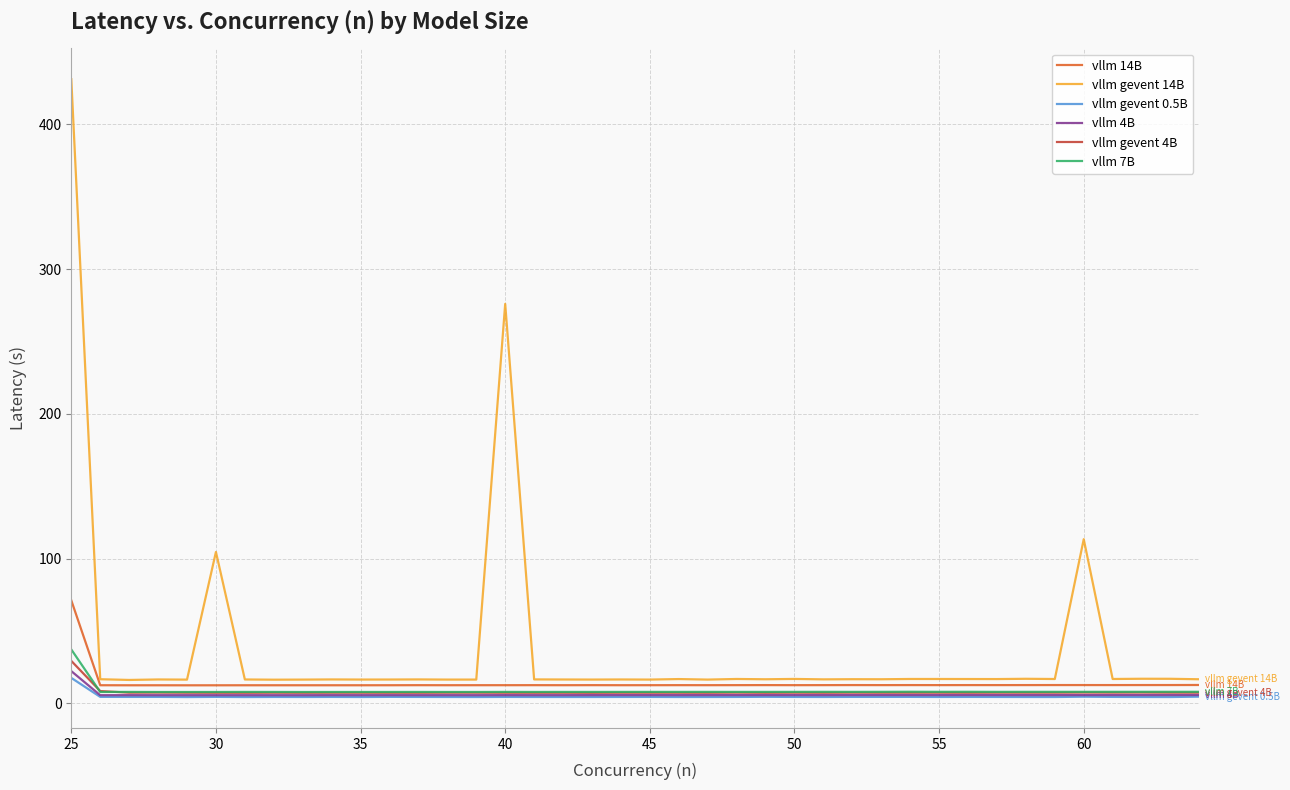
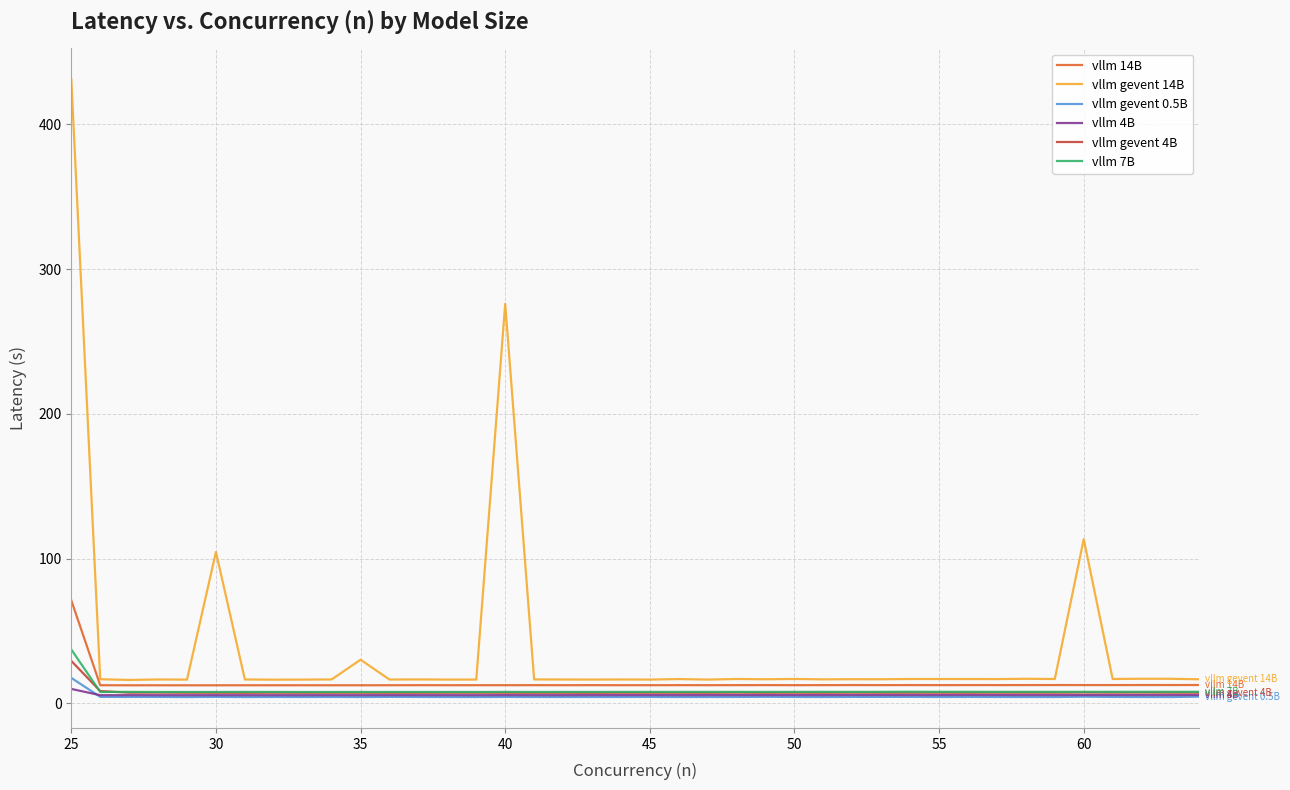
vllm 4B, 25: 22 -> 10
vllm gevent 14B, 35: 16 -> 30
